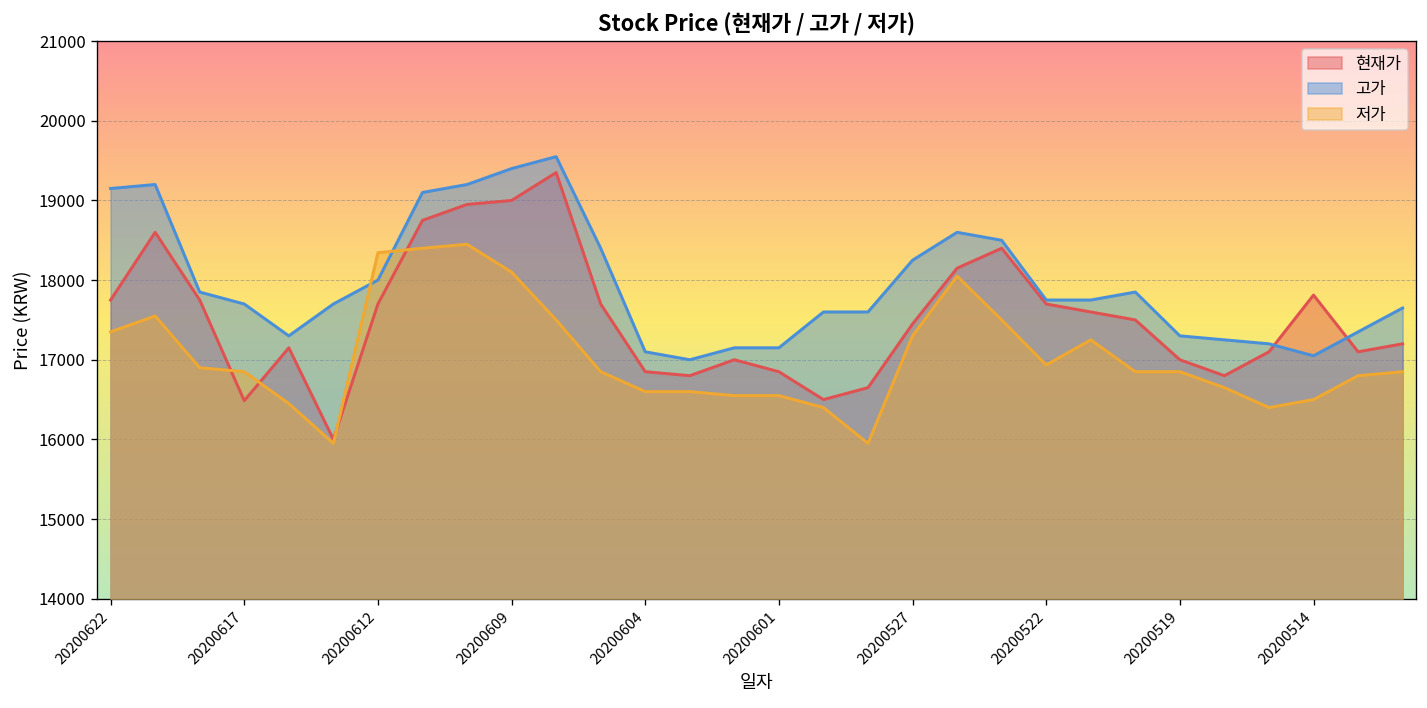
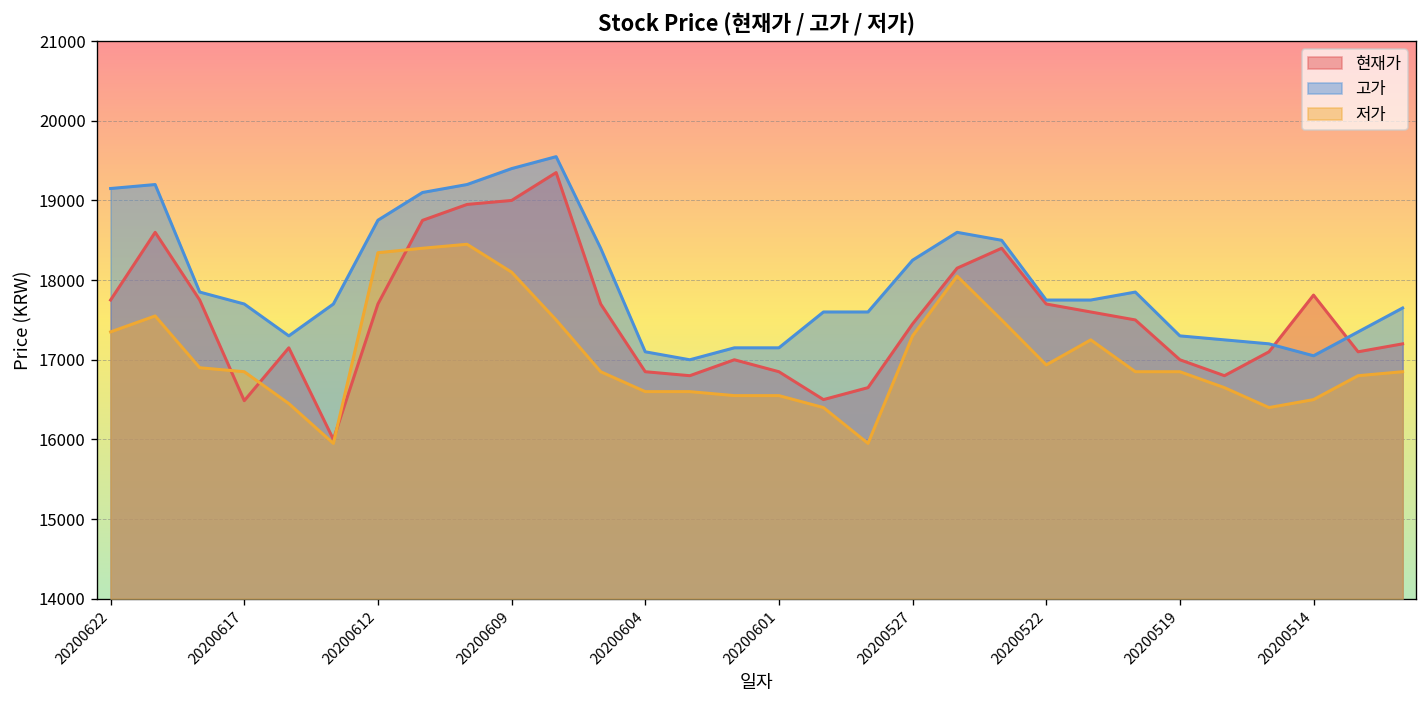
고가, 20200612: 18000 -> 18800
